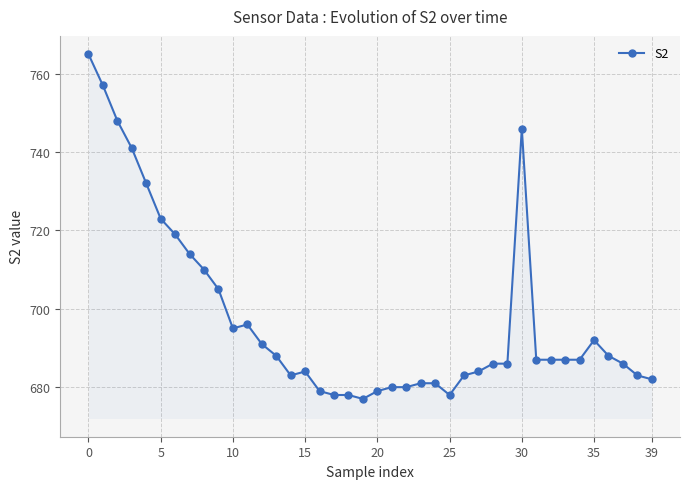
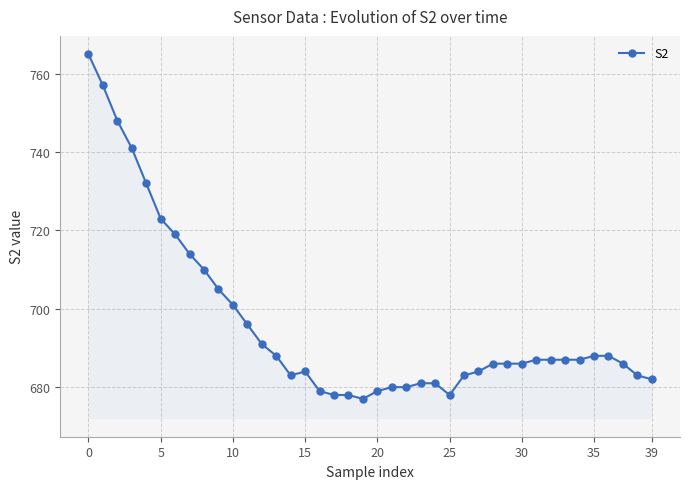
10: 695 -> 701
30: 746 -> 686
35: 692 -> 688
